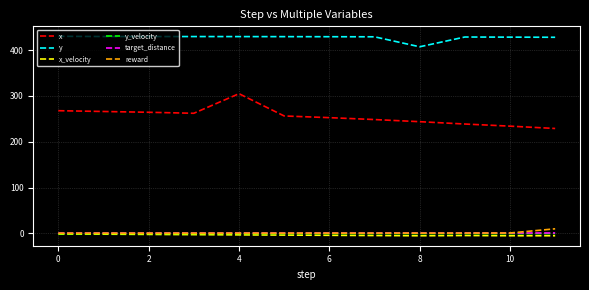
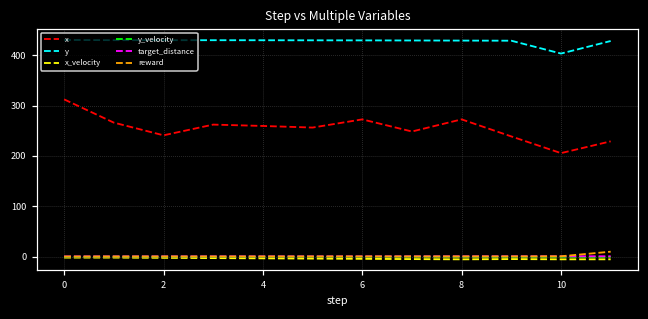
x, 0: 270 -> 310
x, 2: 260 -> 240
x, 4: 300 -> 260
x, 6: 250 -> 270
x, 8: 240 -> 270
y, 8: 410 -> 430
x, 10: 230 -> 210
y, 10: 430 -> 400
